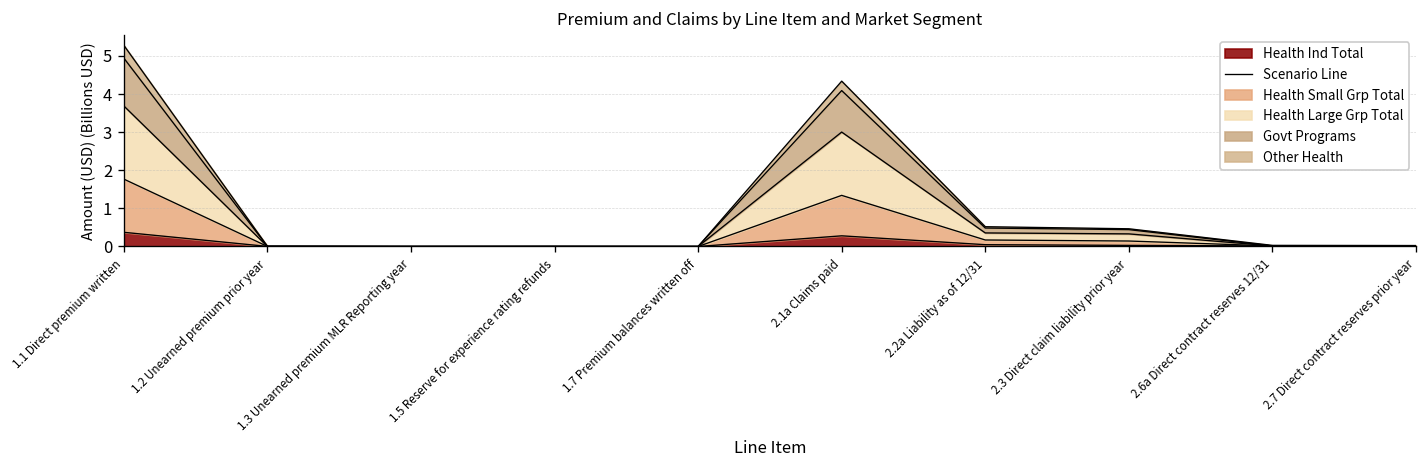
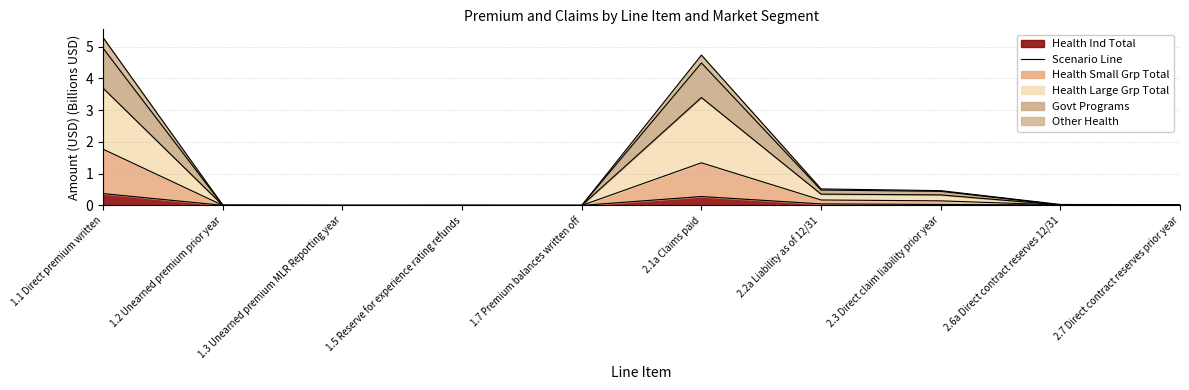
Health Large Grp Total, 2.1a Claims paid: 1.7 -> 2.1
